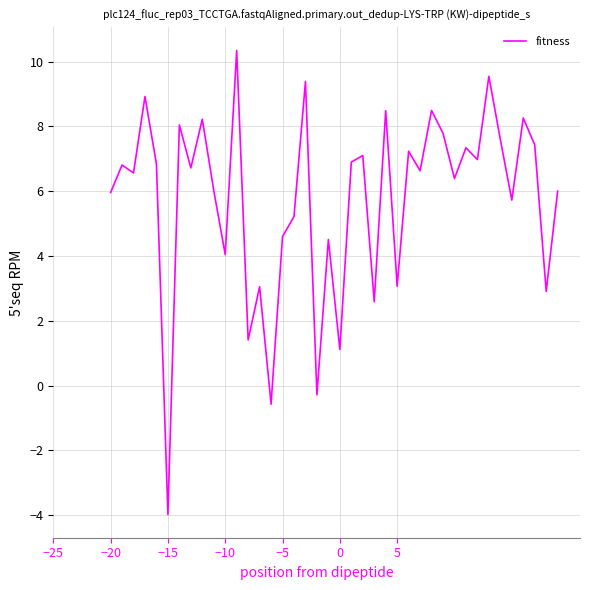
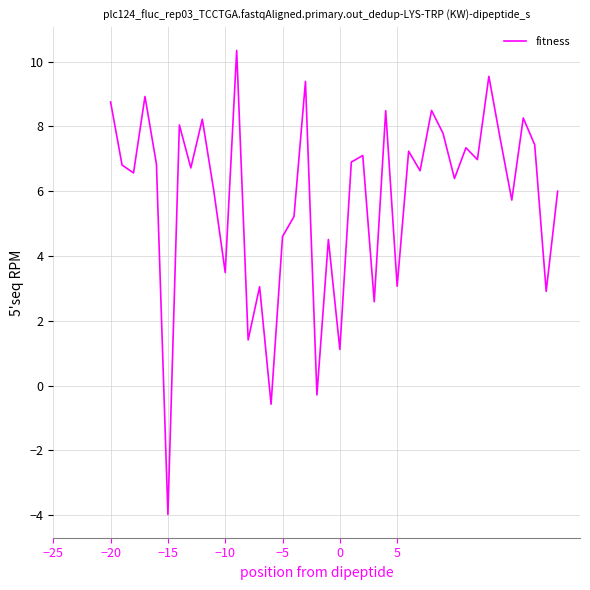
−20: 6.0 -> 8.8
−10: 4.0 -> 3.5
